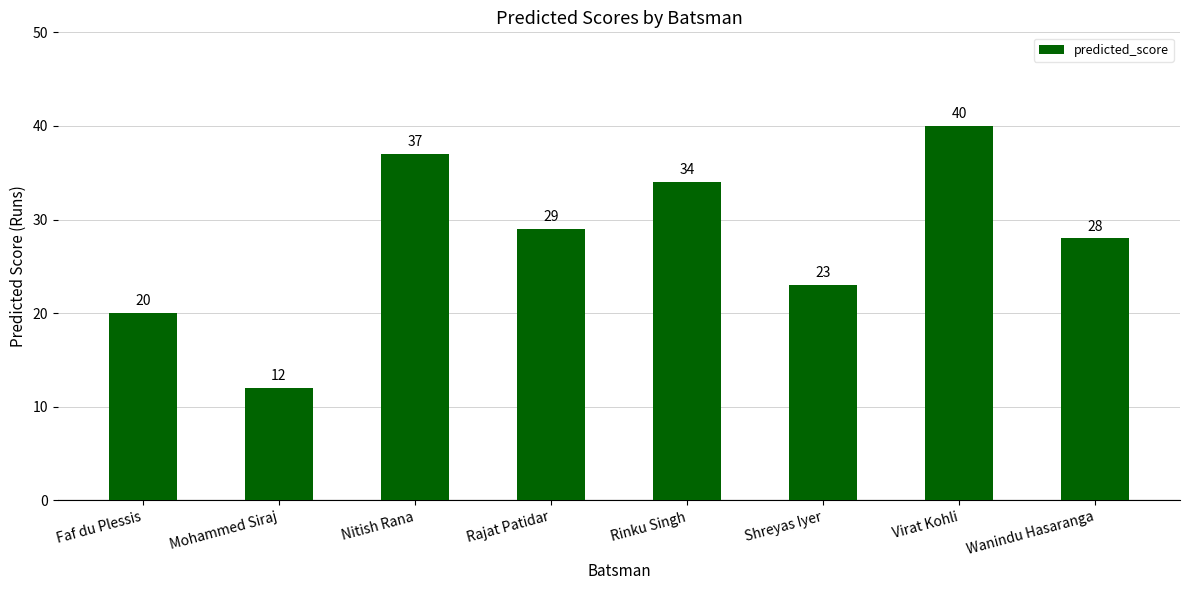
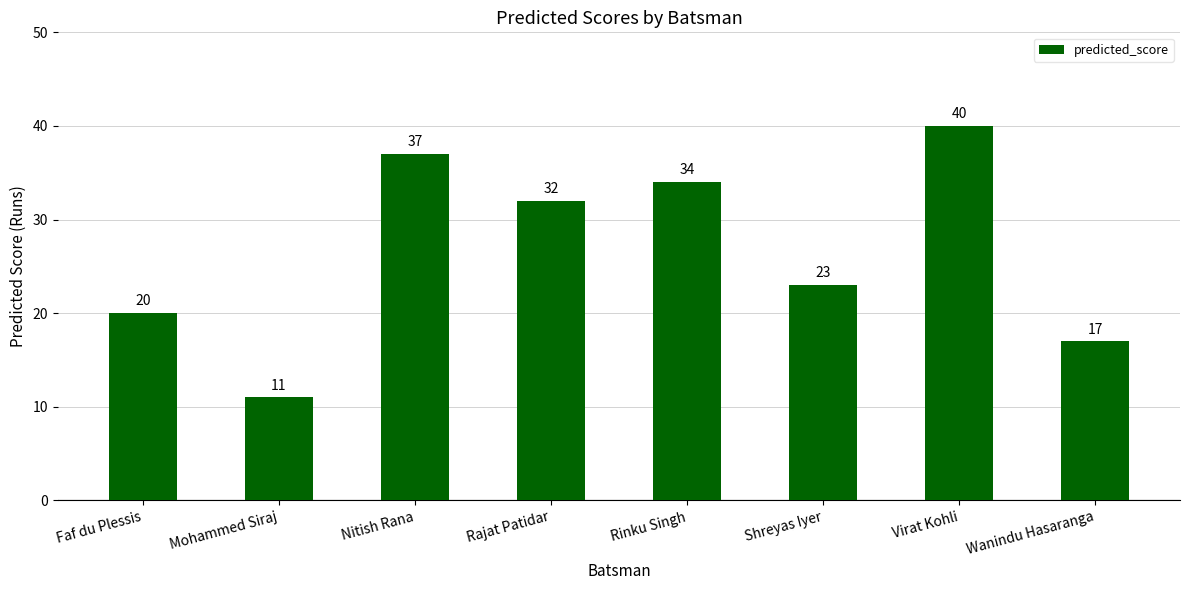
Mohammed Siraj: 12 -> 11
Rajat Patidar: 29 -> 32
Wanindu Hasaranga: 28 -> 17
